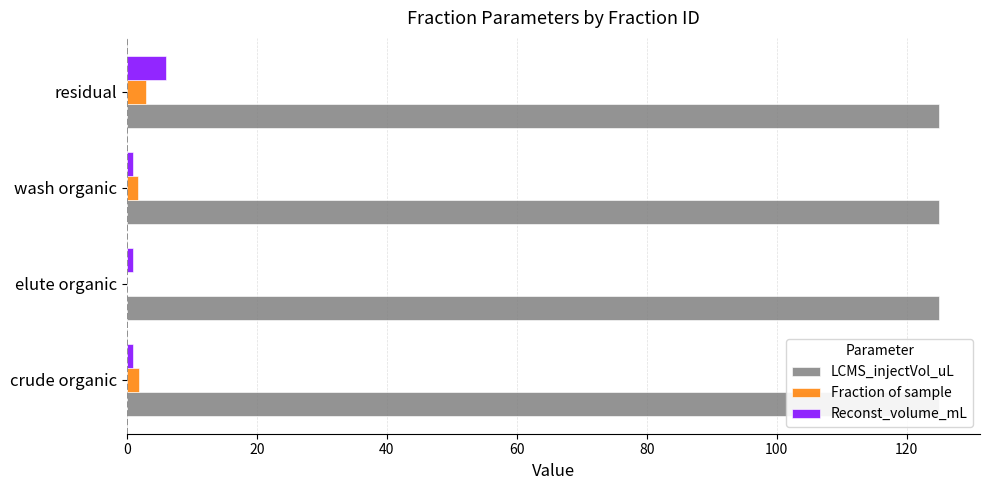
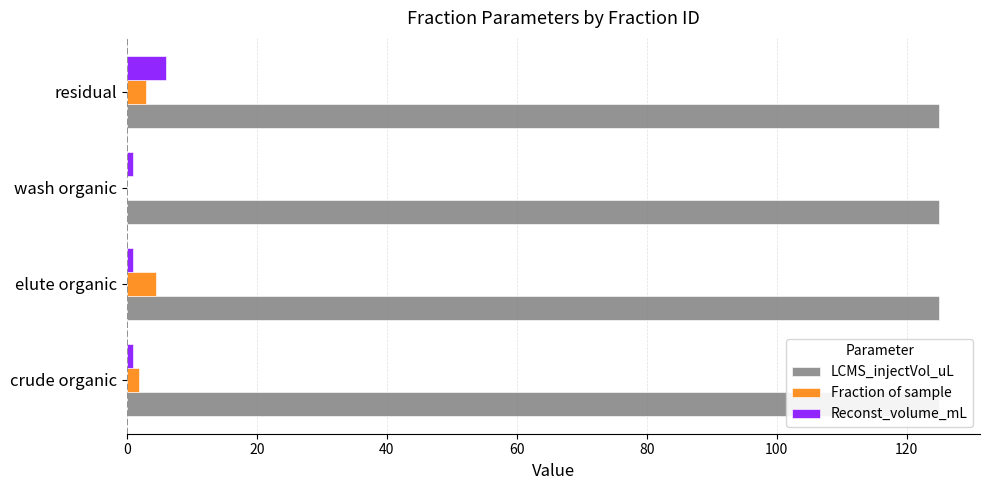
Fraction of sample, wash organic: 2 -> 0
Fraction of sample, elute organic: 0 -> 4
